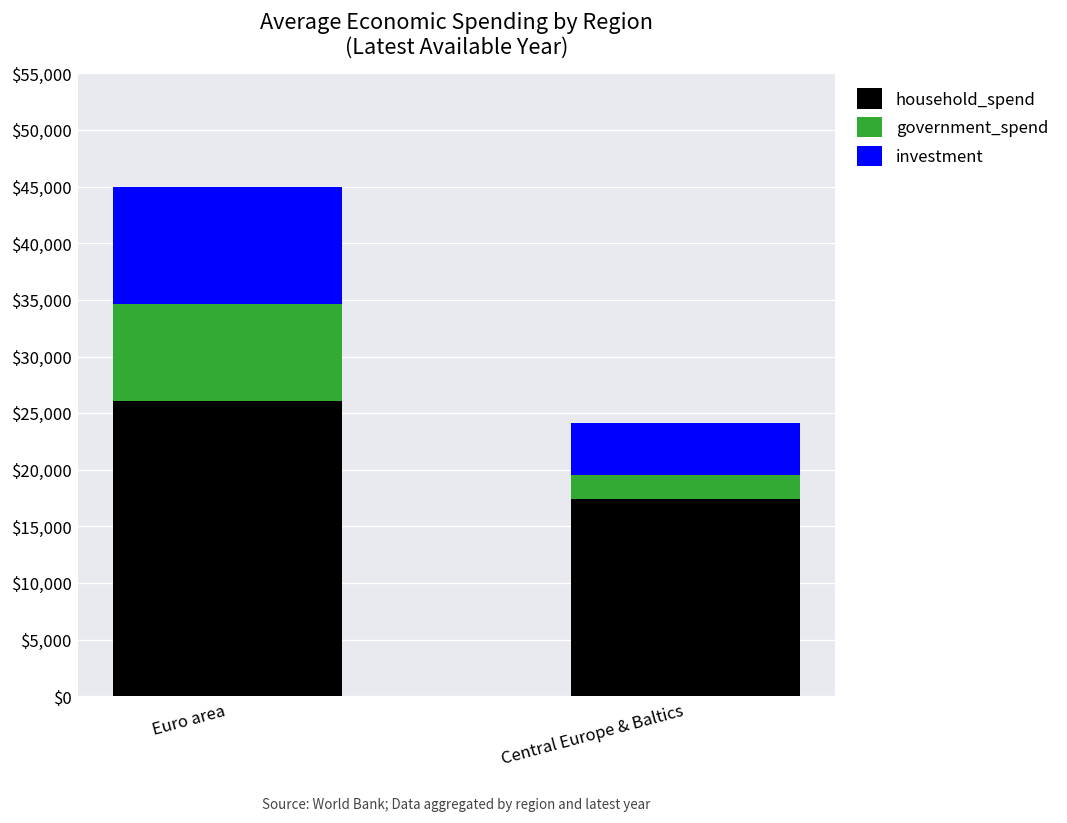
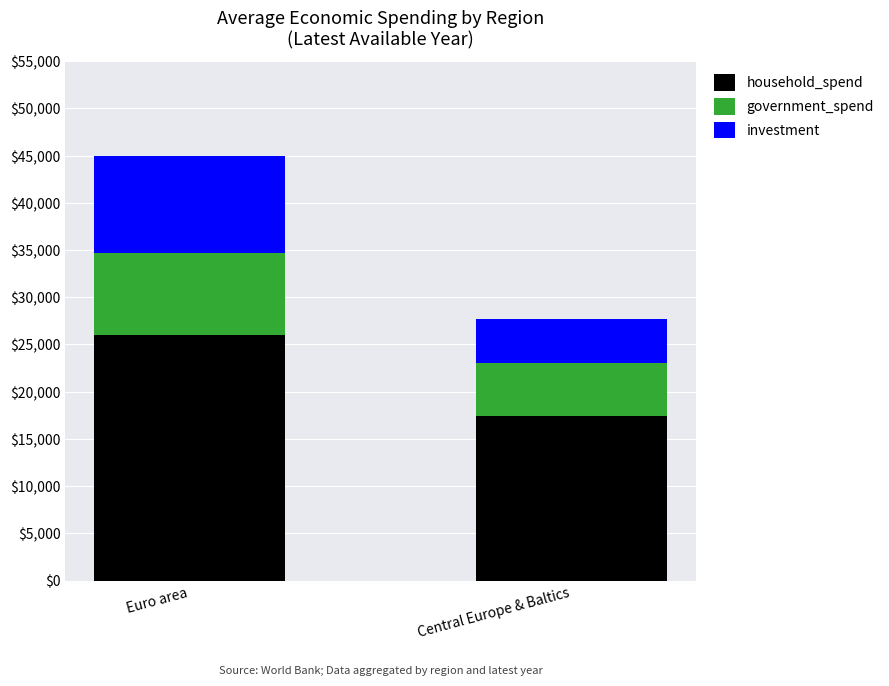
government_spend, Central Europe & Baltics: $2,000 -> $6,000
